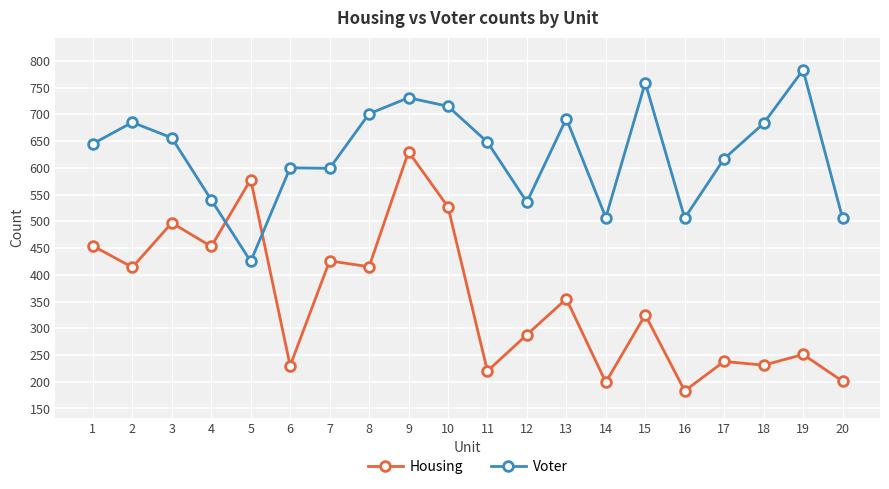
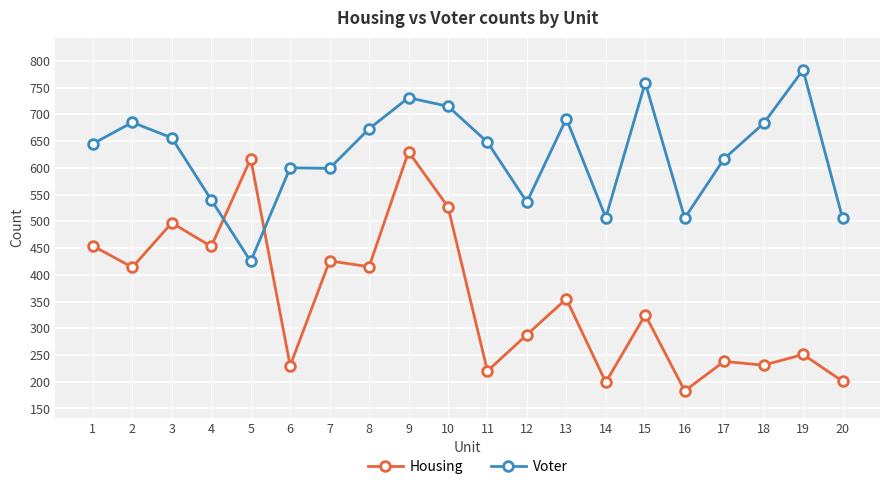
Housing, 5: 580 -> 620
Voter, 8: 700 -> 670
